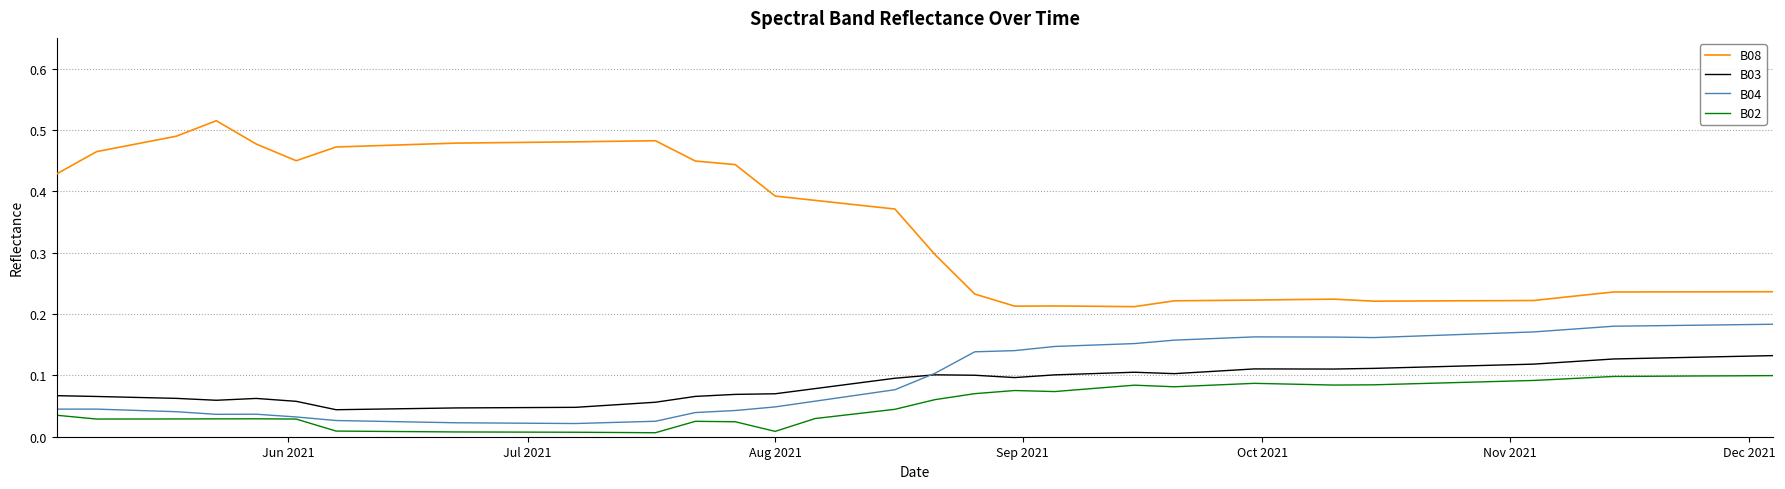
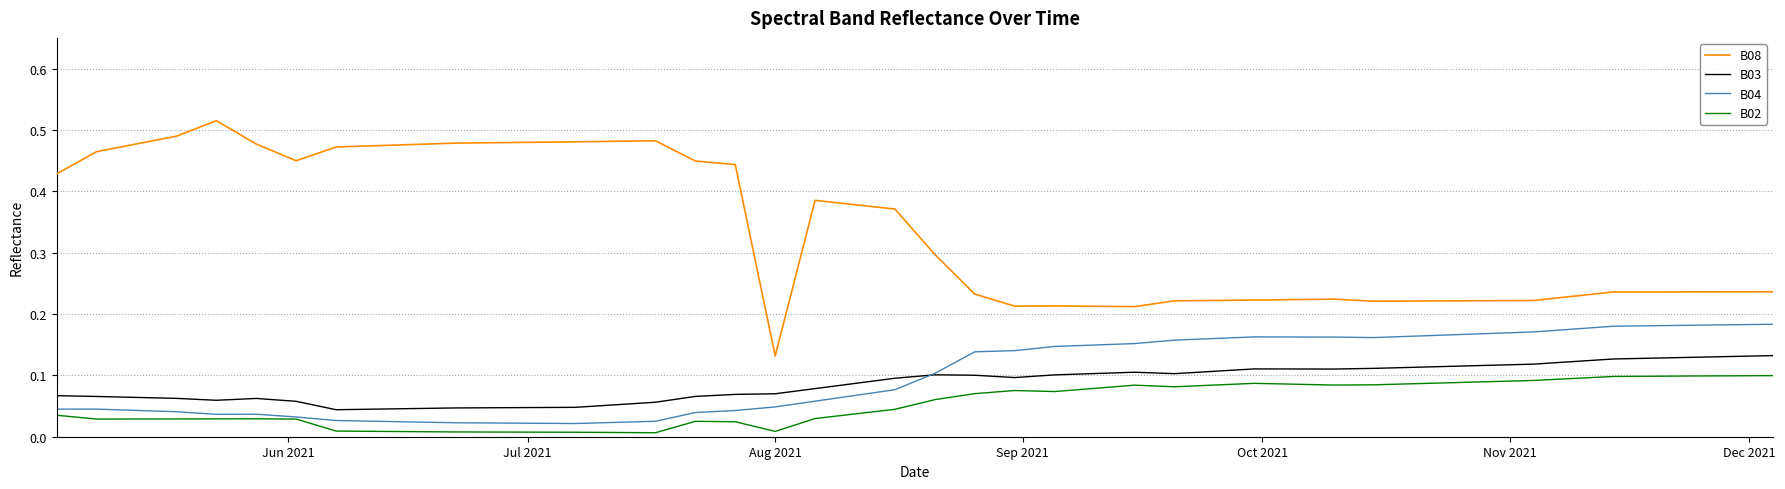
B08, Aug 2021: 0.39 -> 0.13
